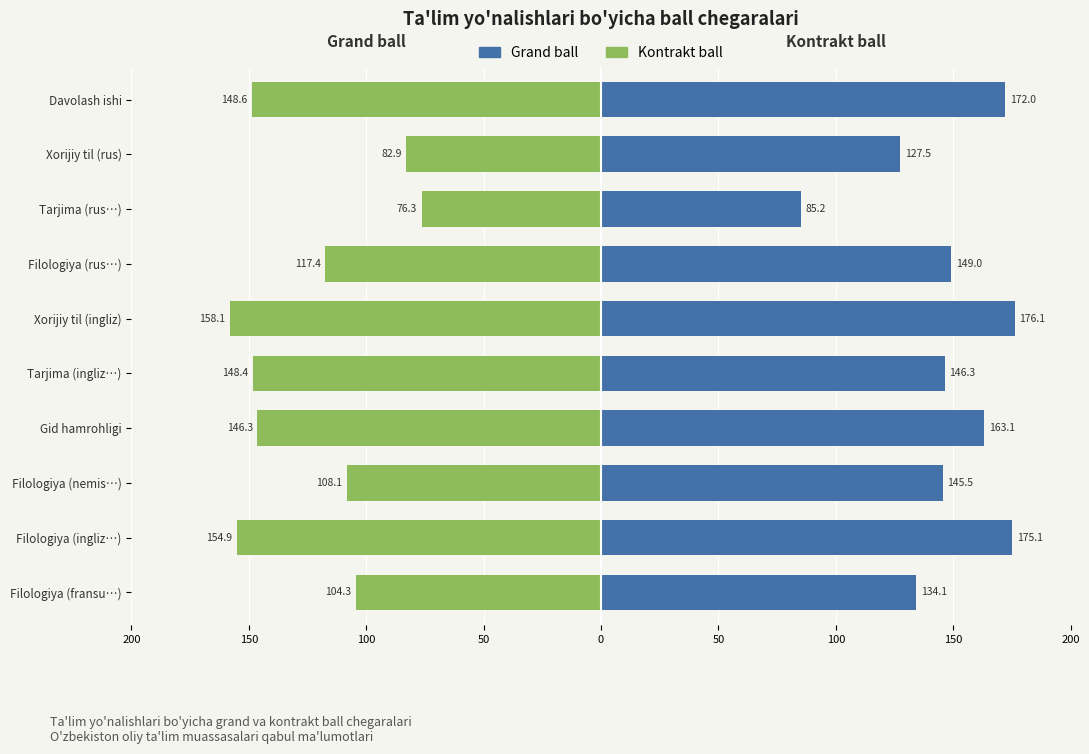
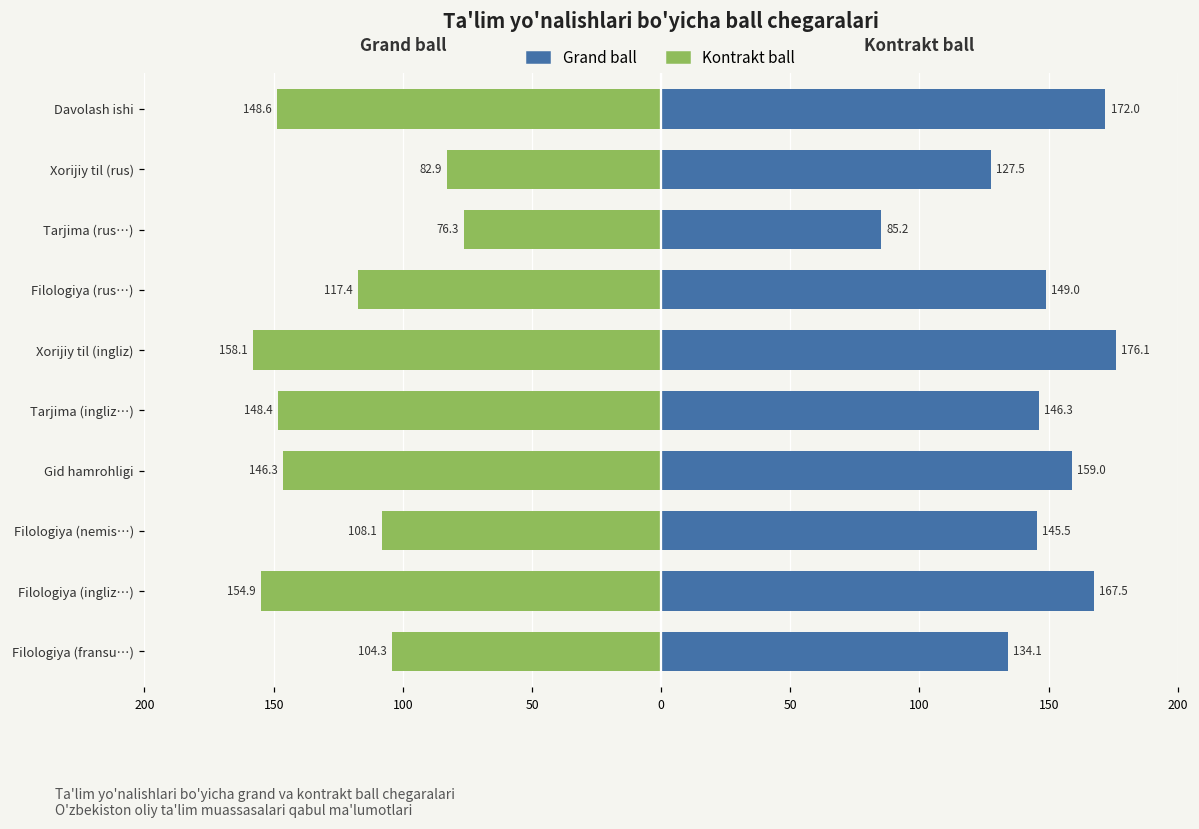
Grand ball, Gid hamrohligi: 163.1 -> 159.0
Grand ball, Filologiya (ingliz…): 175.1 -> 167.5
